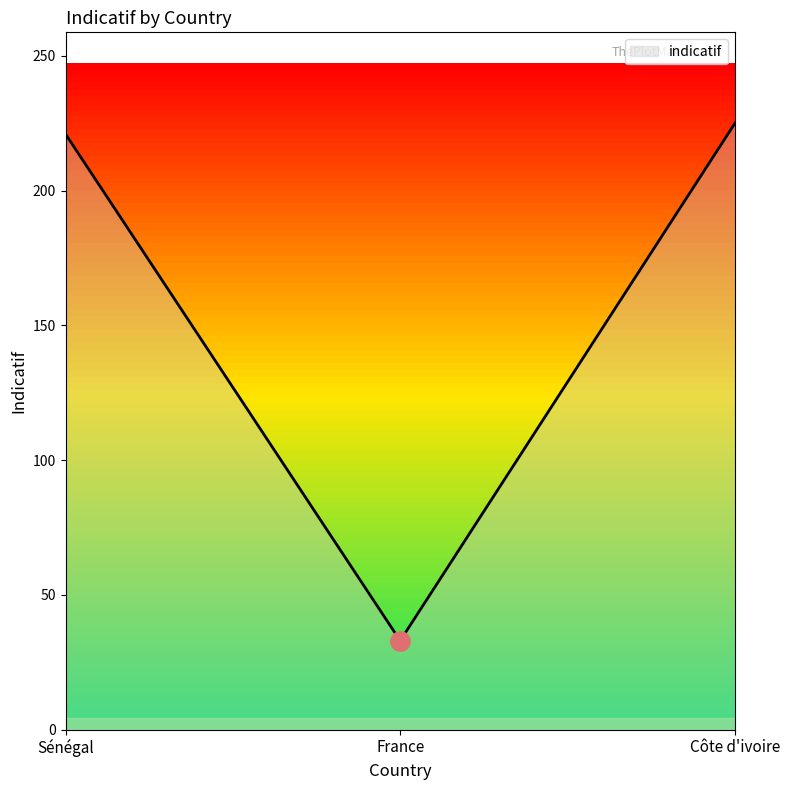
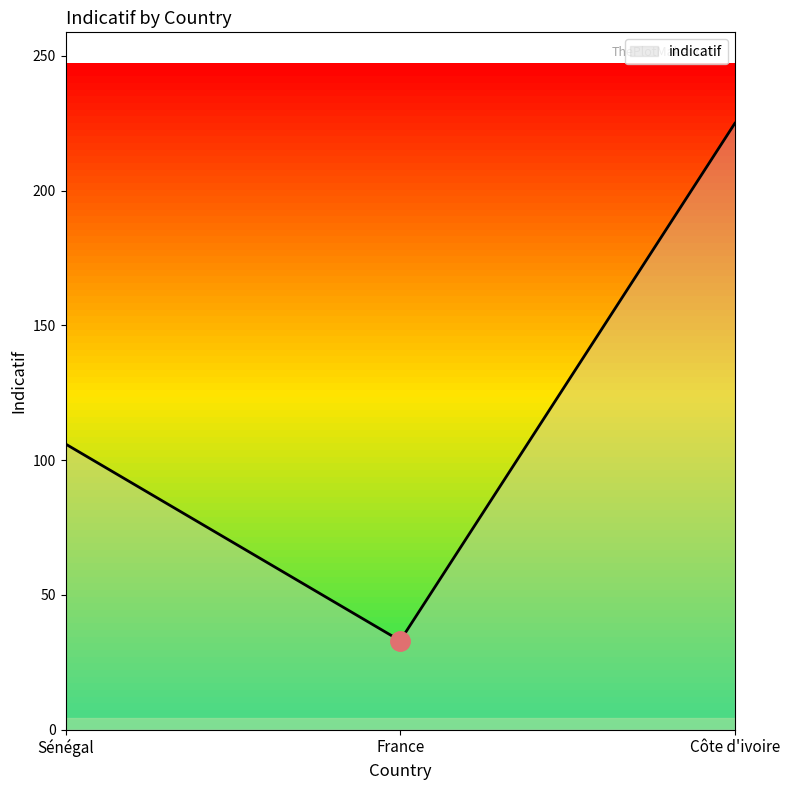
indicatif, Sénégal: 221 -> 106
